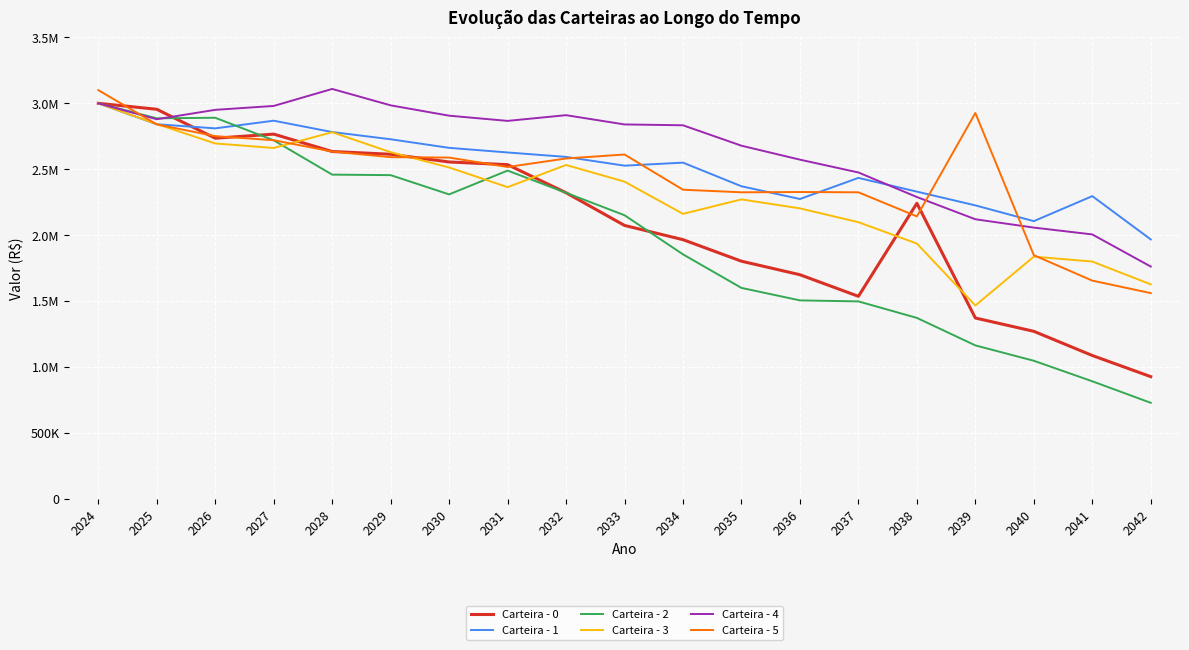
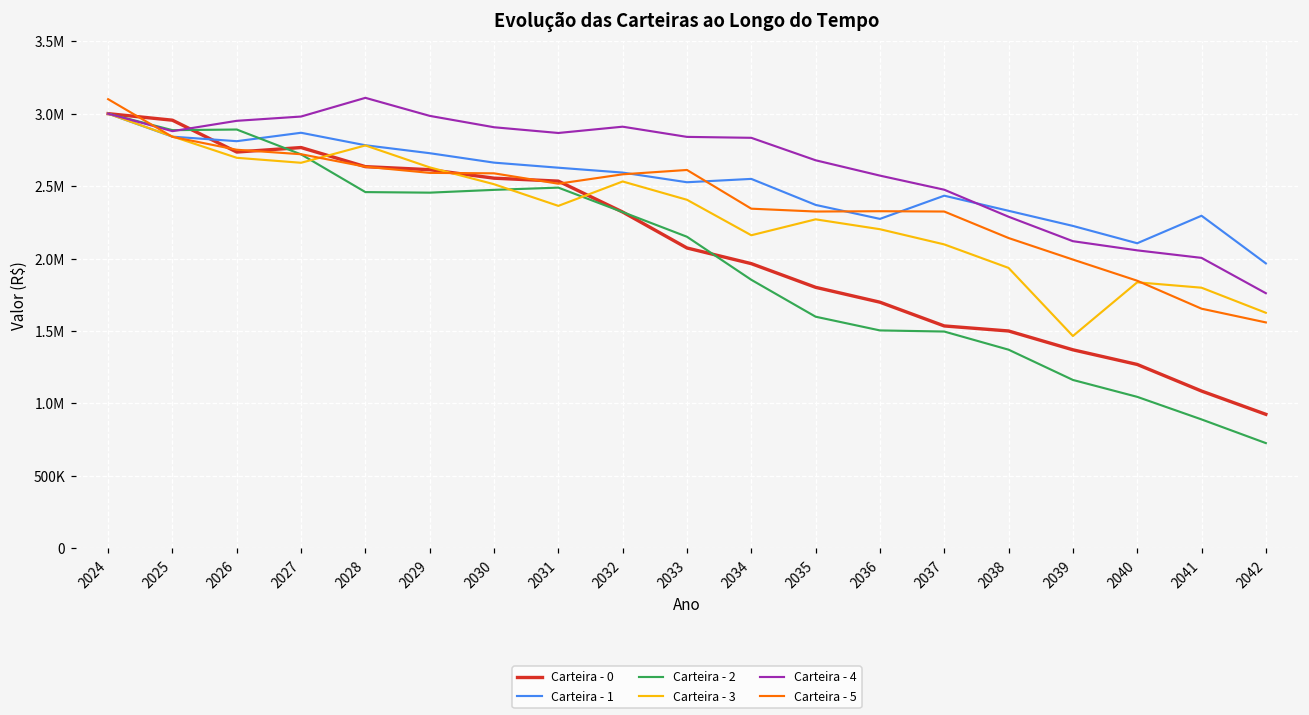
Carteira - 2, 2030: 2310000 -> 2470000
Carteira - 0, 2038: 2240000 -> 1500000
Carteira - 5, 2039: 2930000 -> 1990000
